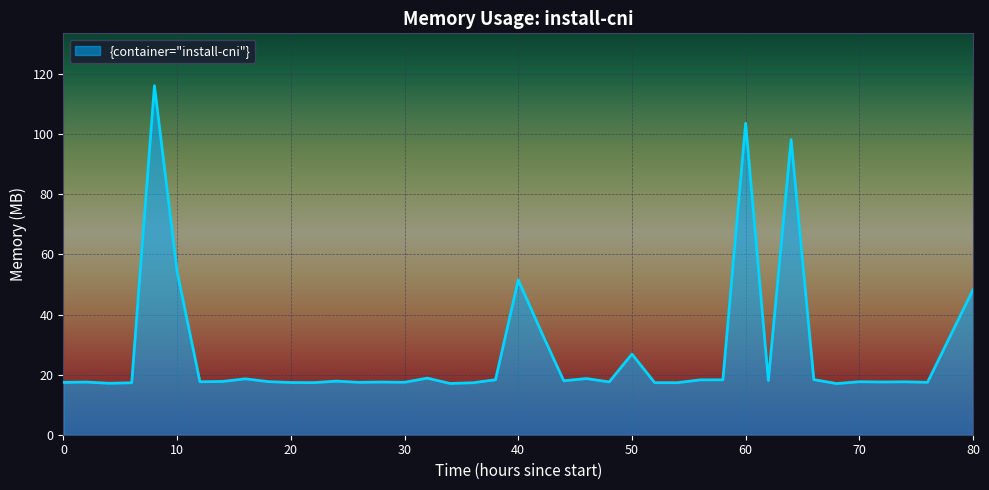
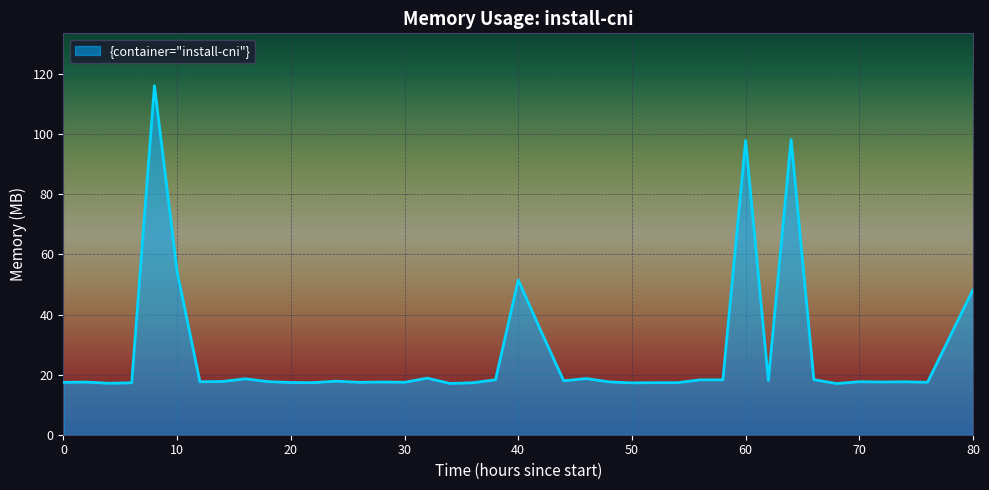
50: 27 -> 17
60: 104 -> 98
